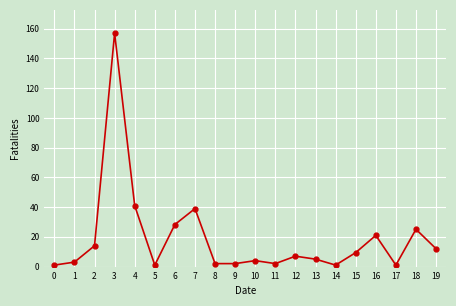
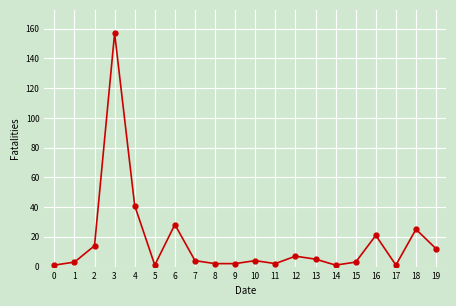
7: 39 -> 4
15: 9 -> 3
